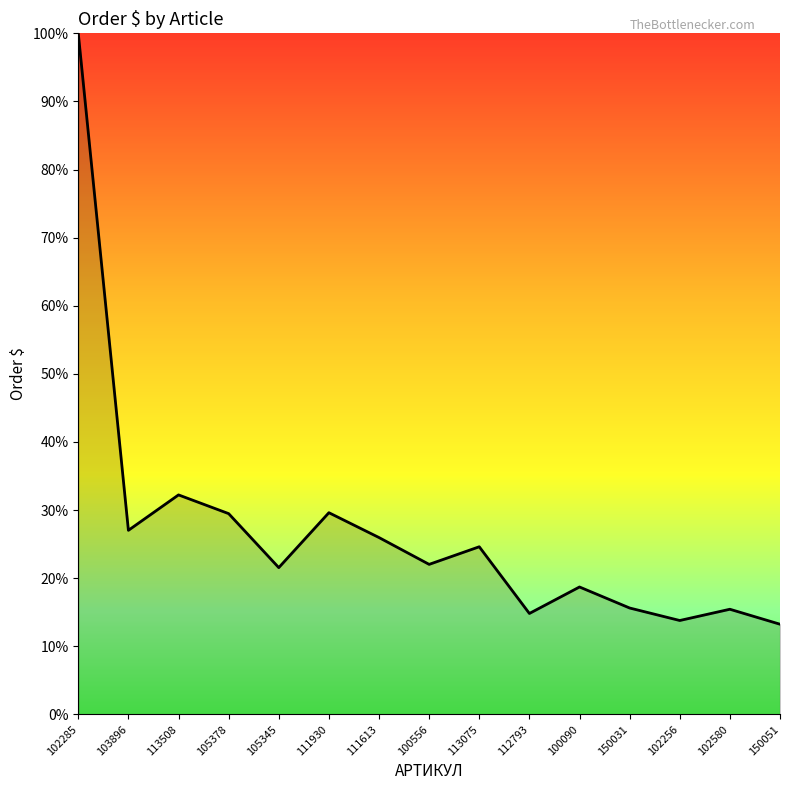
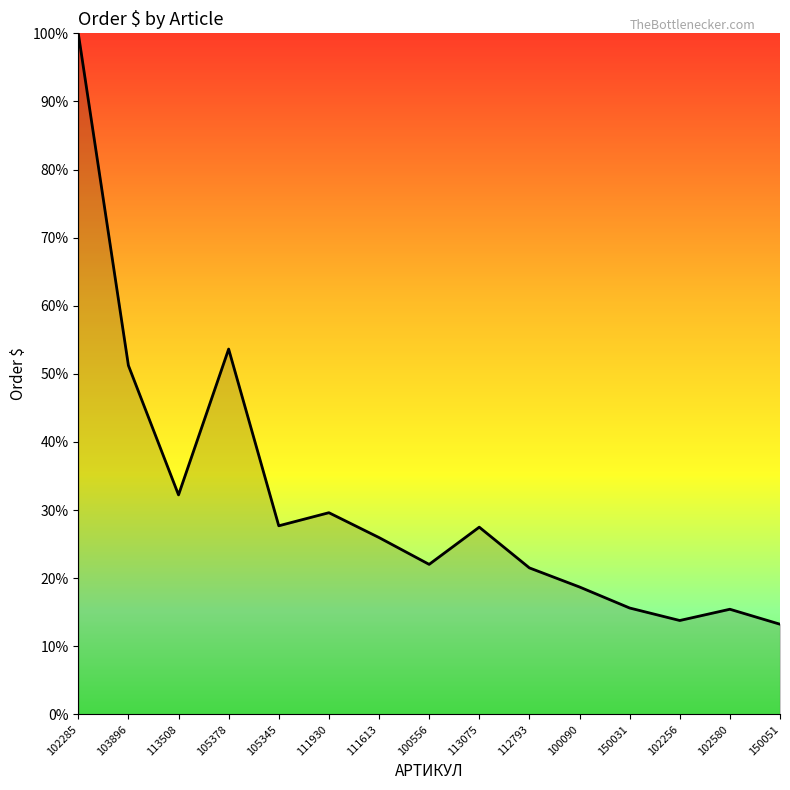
103896: 27% -> 51%
105378: 29% -> 54%
105345: 22% -> 28%
113075: 25% -> 27%
112793: 15% -> 22%
